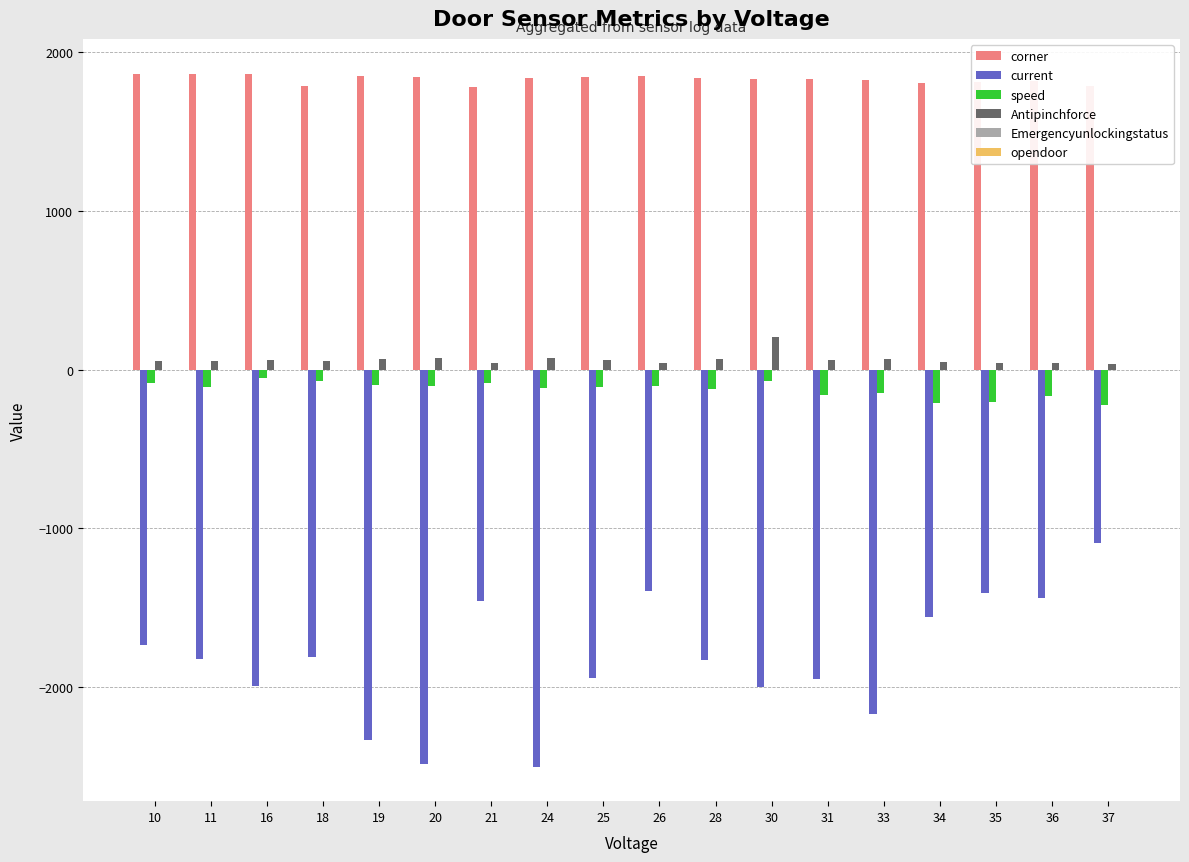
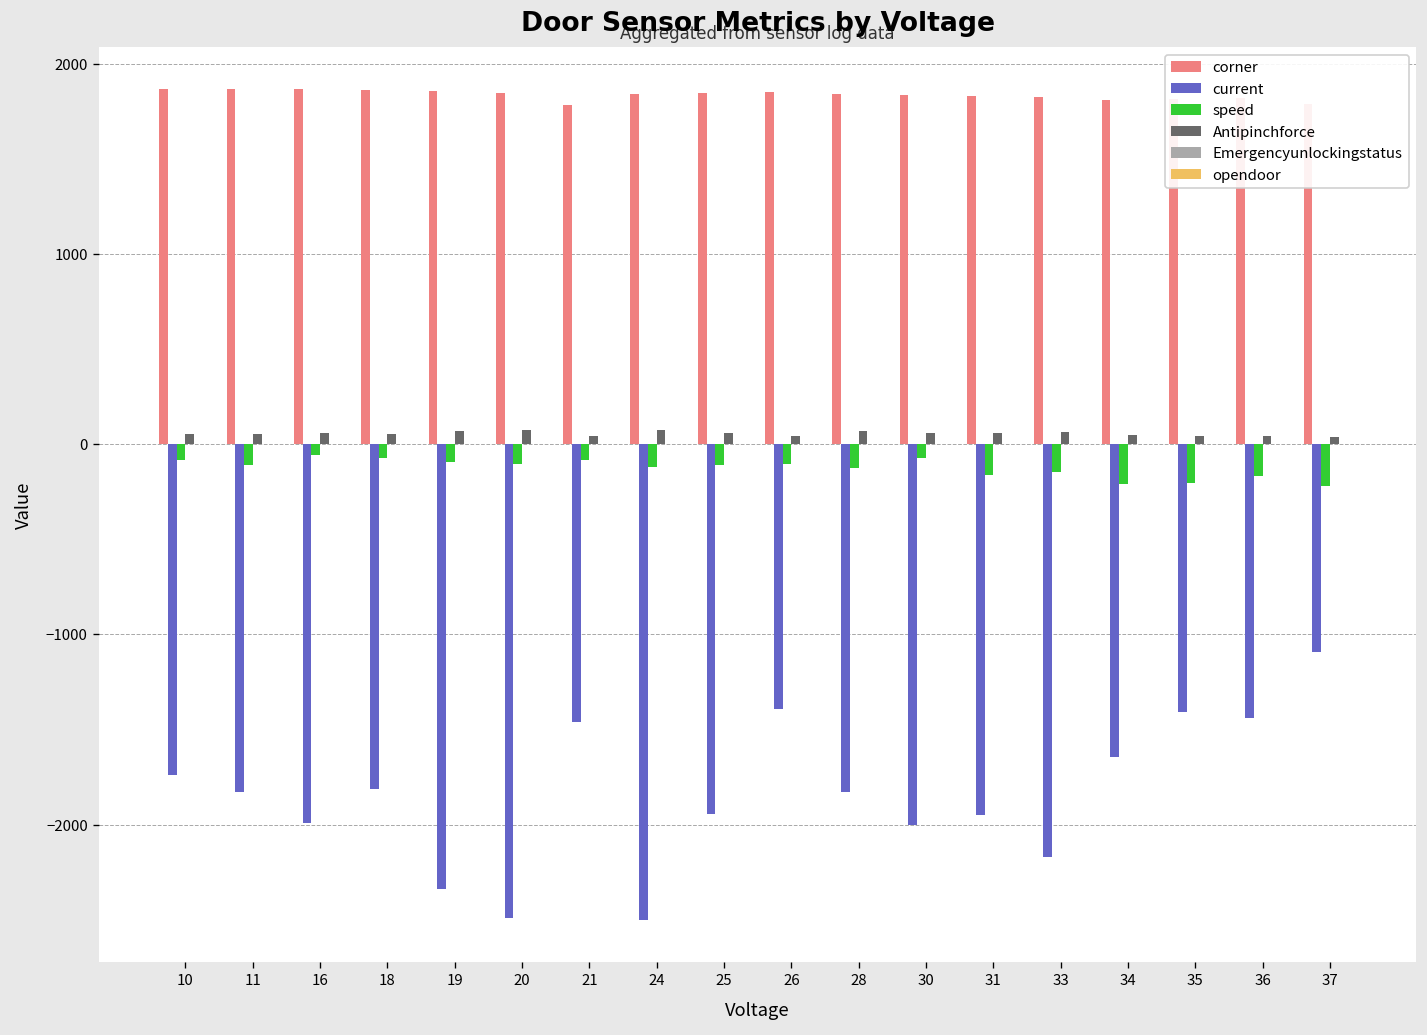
corner, 18: 1790 -> 1860
Antipinchforce, 30: 200 -> 60
current, 34: -1560 -> -1640
